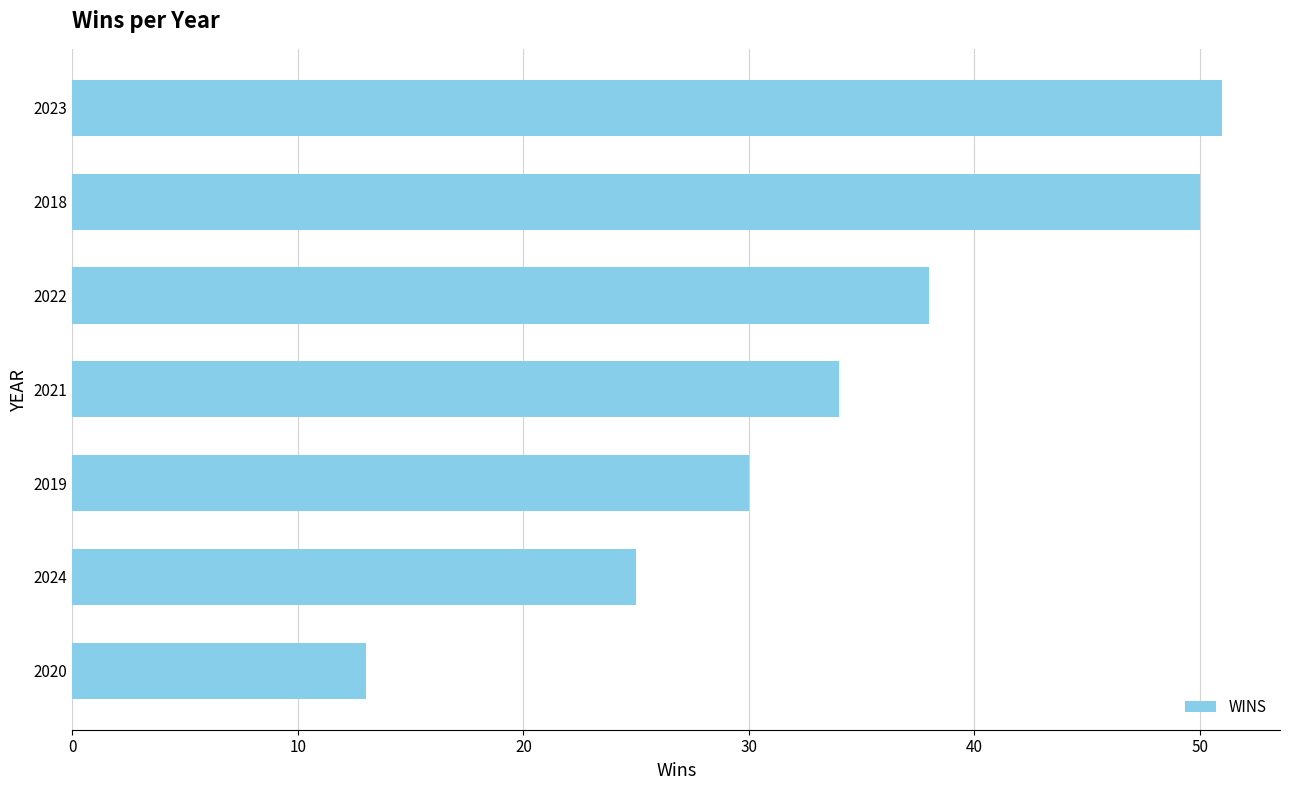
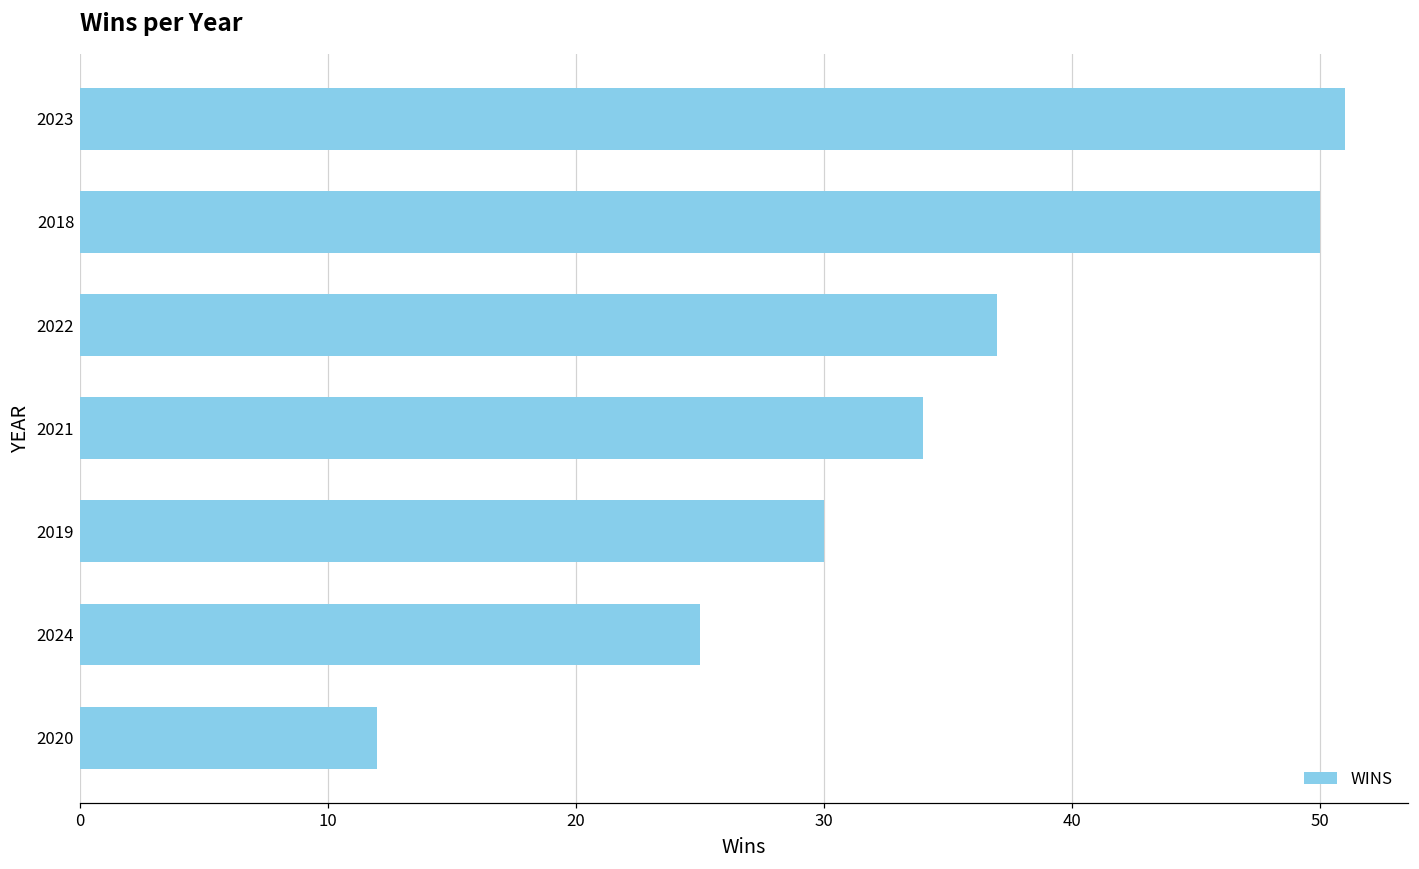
2022: 38 -> 37
2020: 13 -> 12
